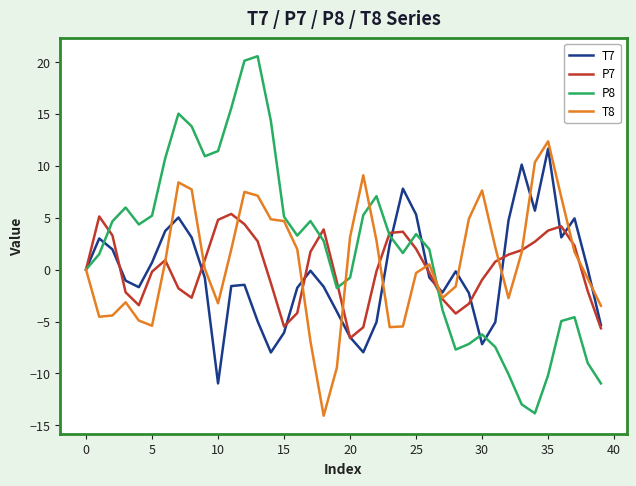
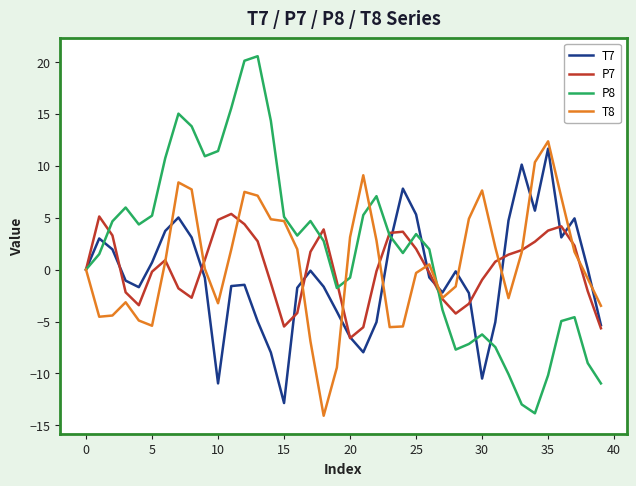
T7, 15: -6.1 -> -12.9
T7, 30: -7.2 -> -10.5
